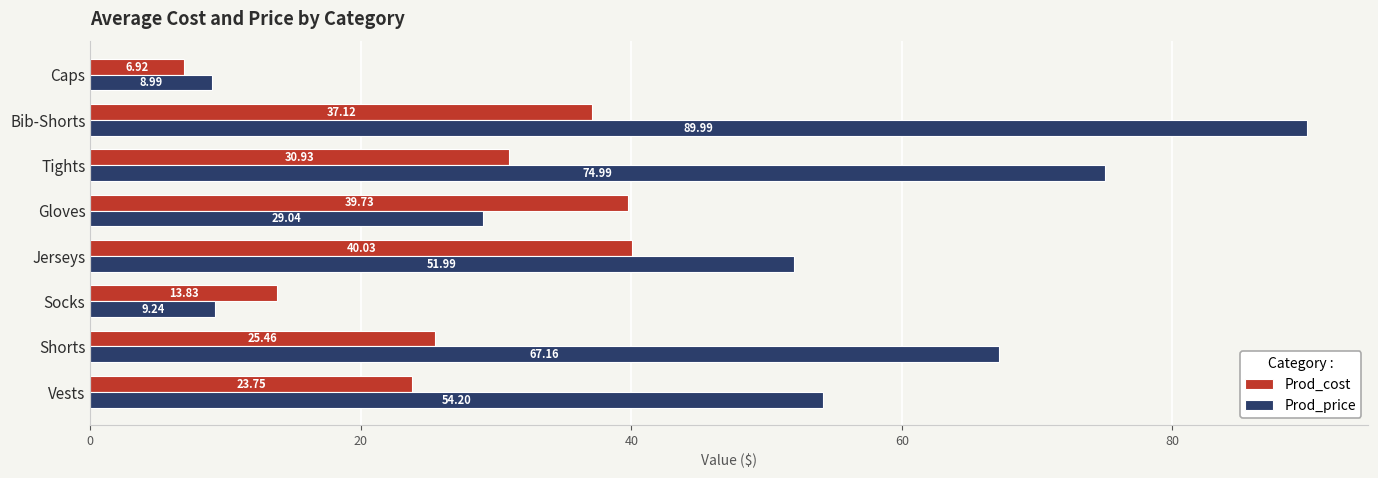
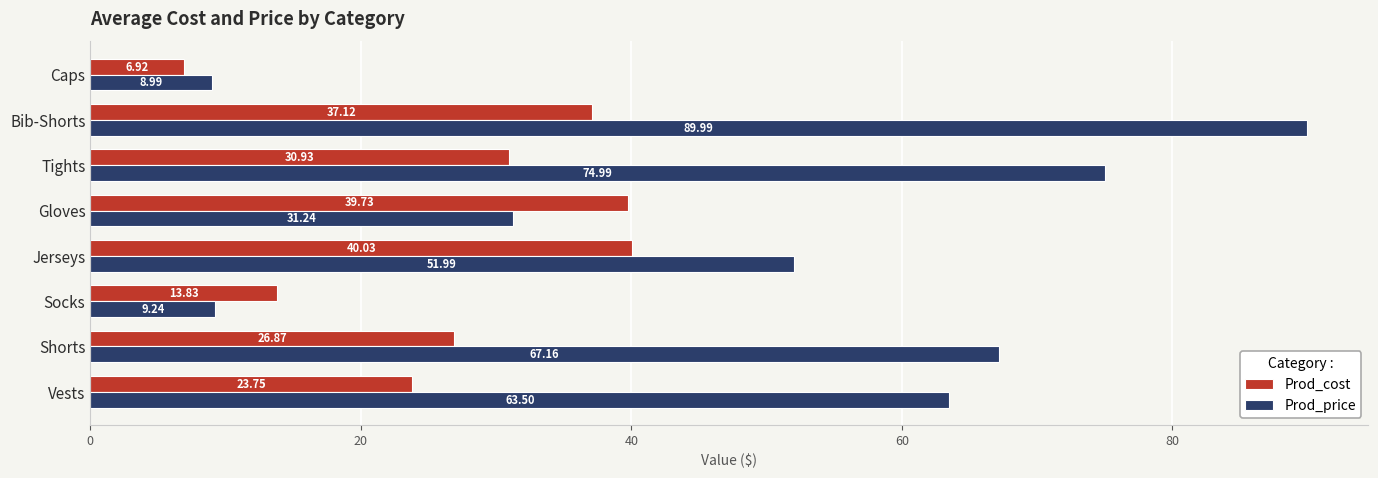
Prod_price, Gloves: 29.04 -> 31.24
Prod_cost, Shorts: 25.46 -> 26.87
Prod_price, Vests: 54.20 -> 63.50
